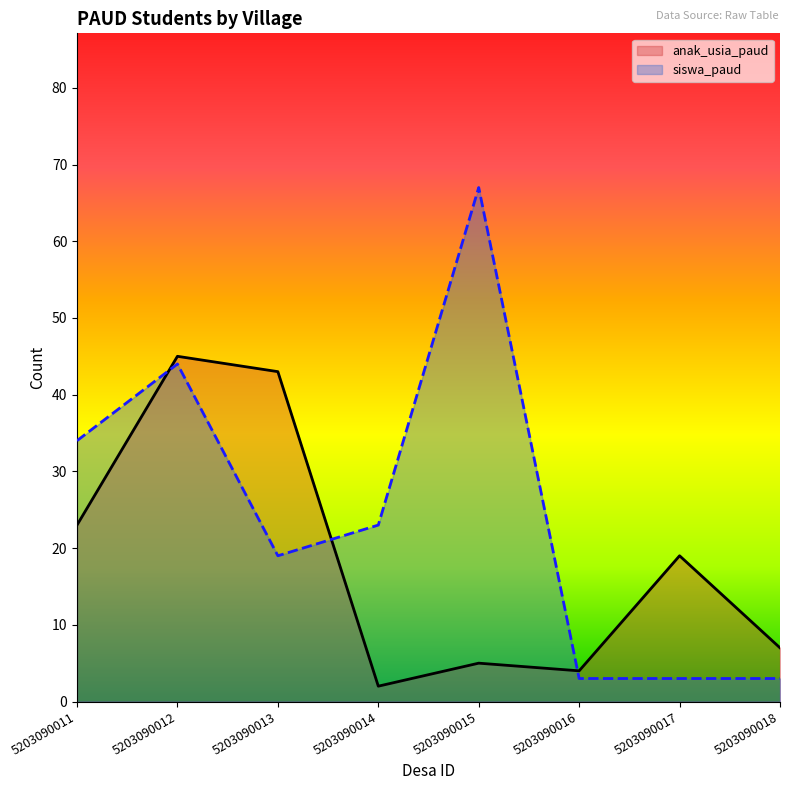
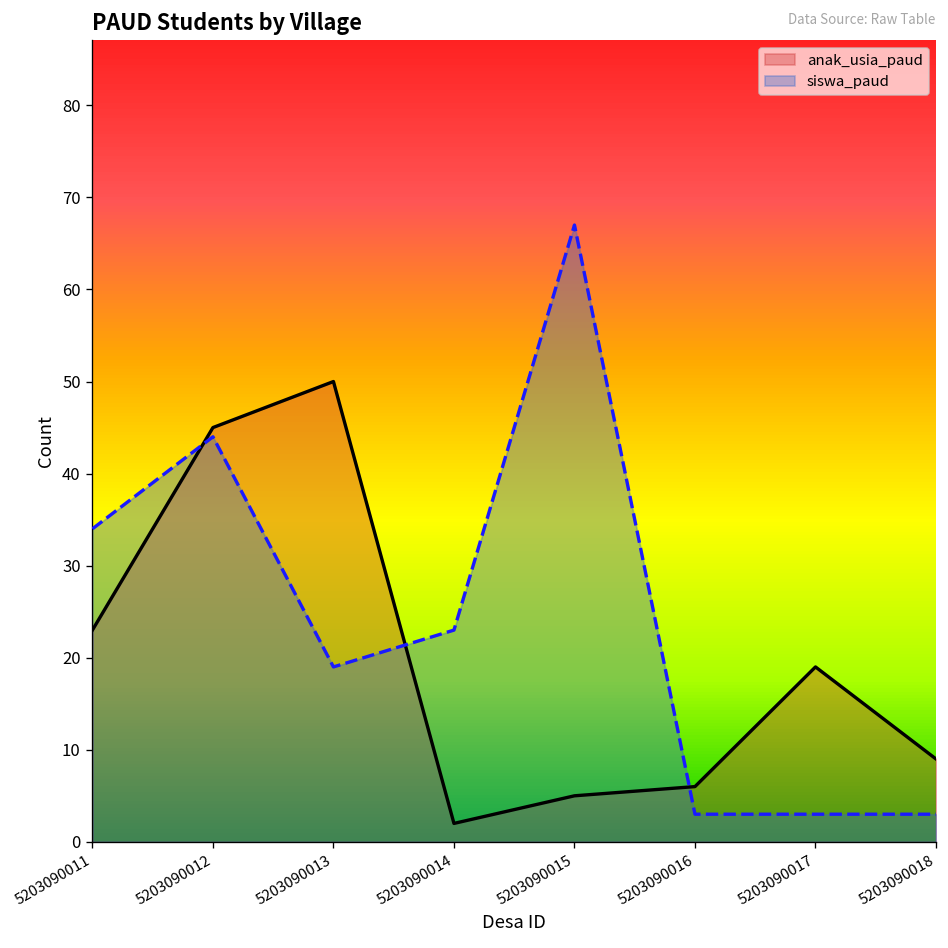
anak_usia_paud, 5203090013: 43 -> 50
anak_usia_paud, 5203090016: 4 -> 6
anak_usia_paud, 5203090018: 7 -> 9
